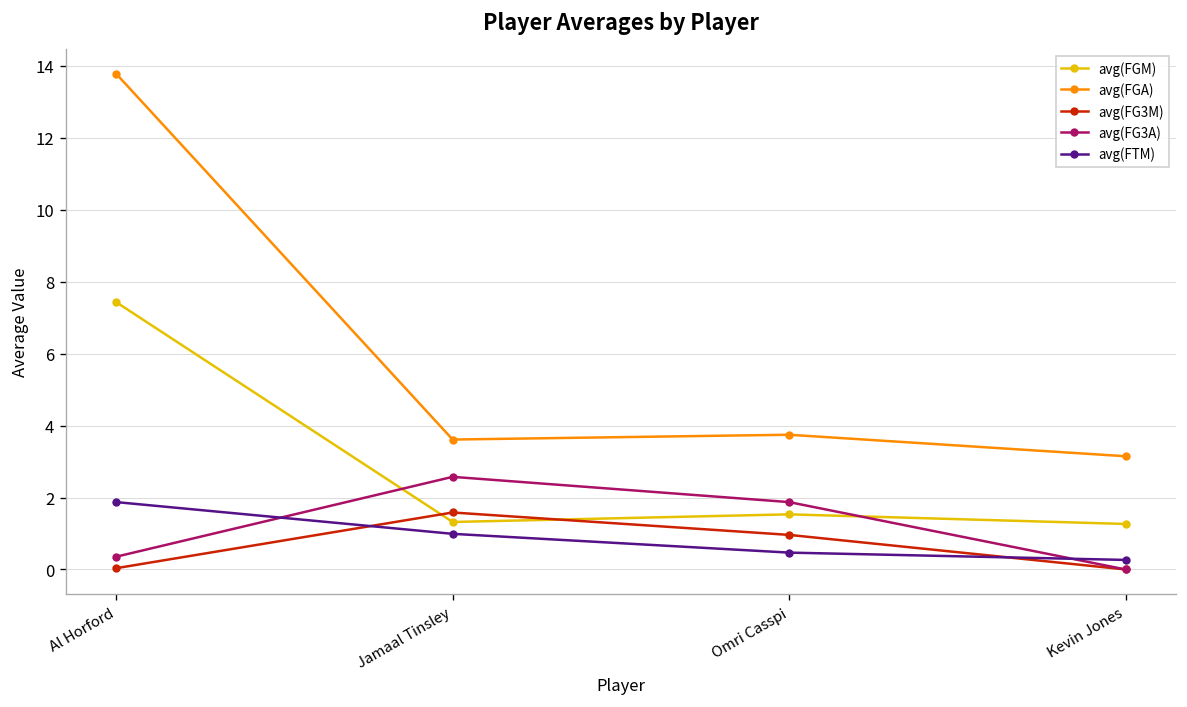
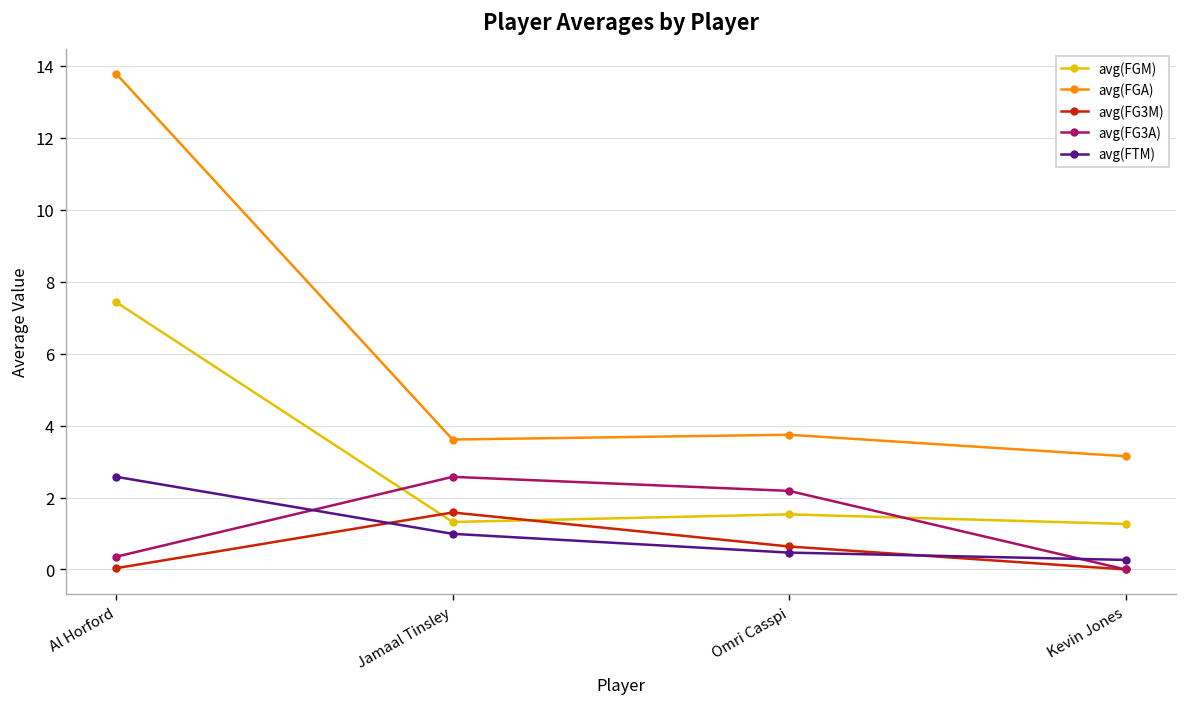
avg(FTM), Al Horford: 1.9 -> 2.6
avg(FG3M), Omri Casspi: 1.0 -> 0.6
avg(FG3A), Omri Casspi: 1.9 -> 2.2
